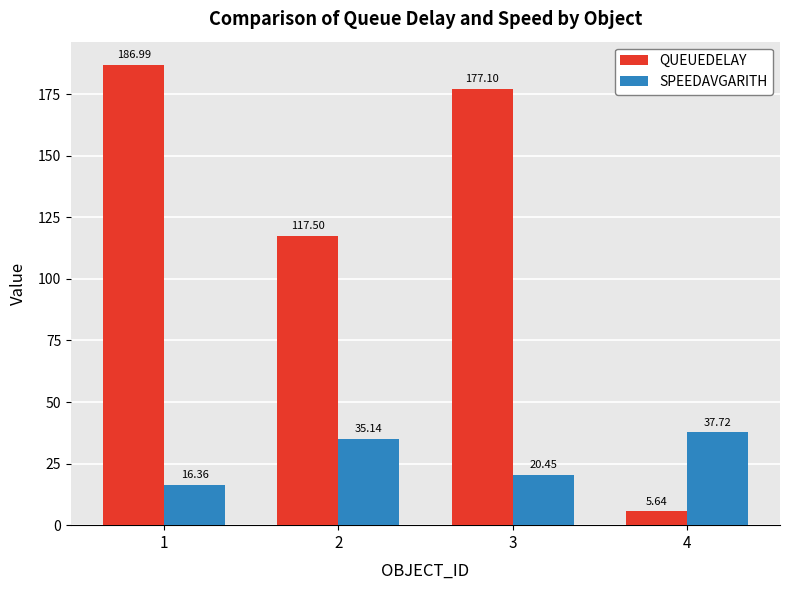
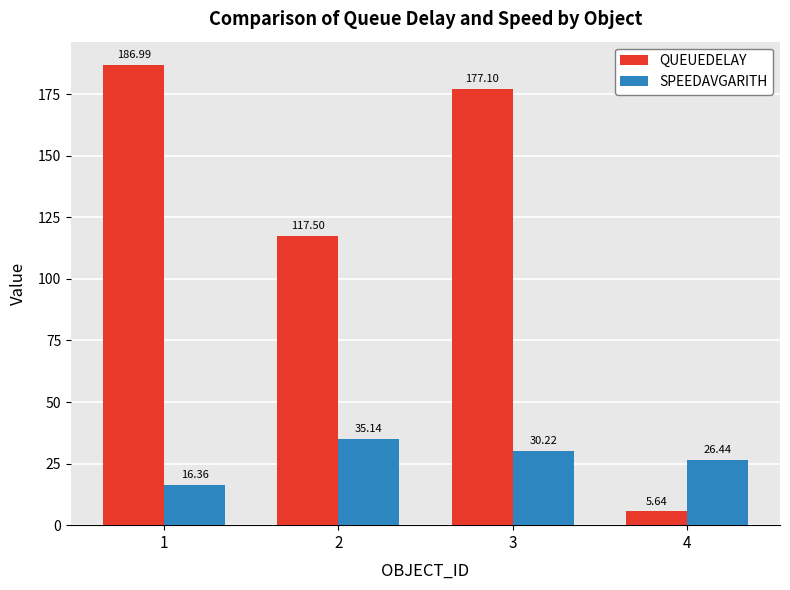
SPEEDAVGARITH, 3: 20.45 -> 30.22
SPEEDAVGARITH, 4: 37.72 -> 26.44
